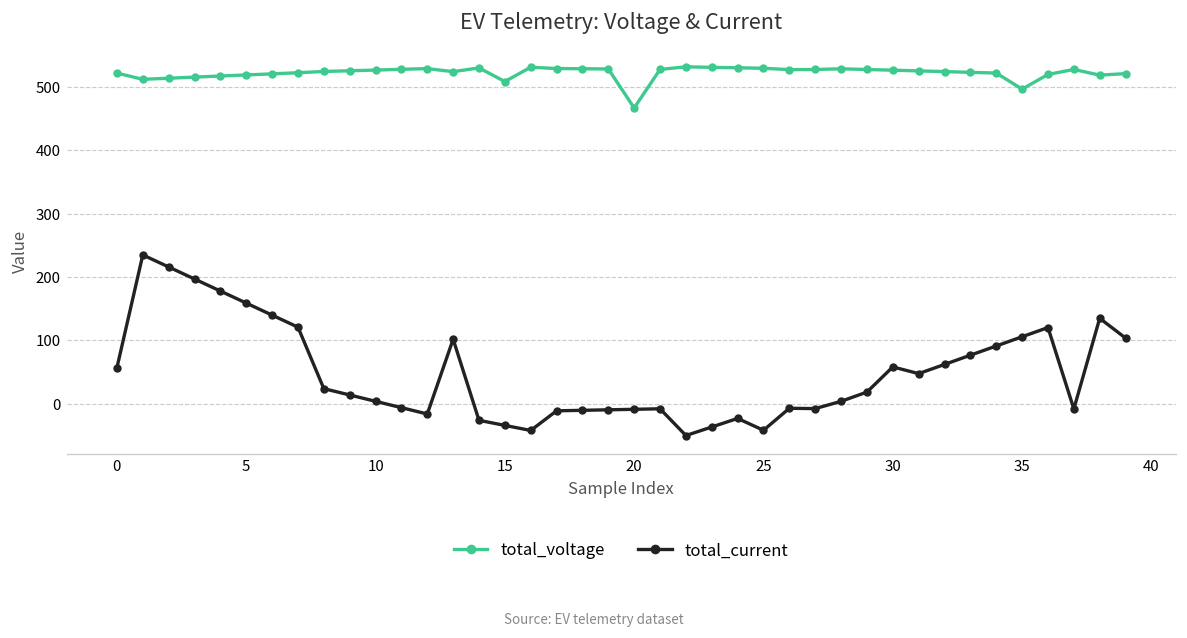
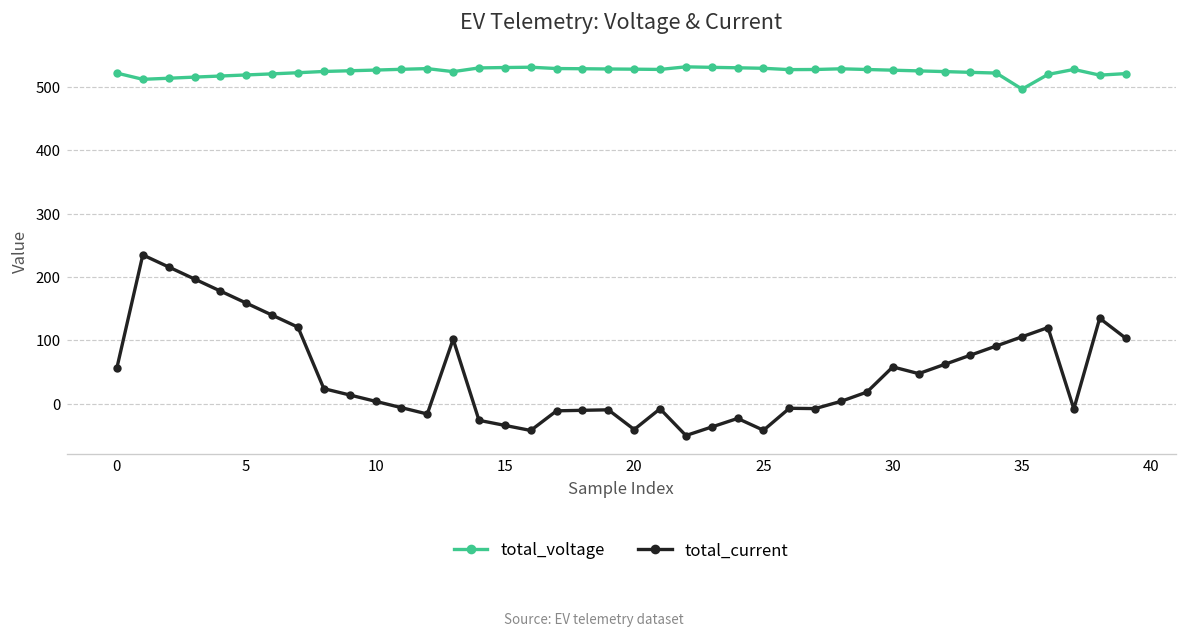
total_voltage, 15: 510 -> 530
total_voltage, 20: 470 -> 530
total_current, 20: -10 -> -40
